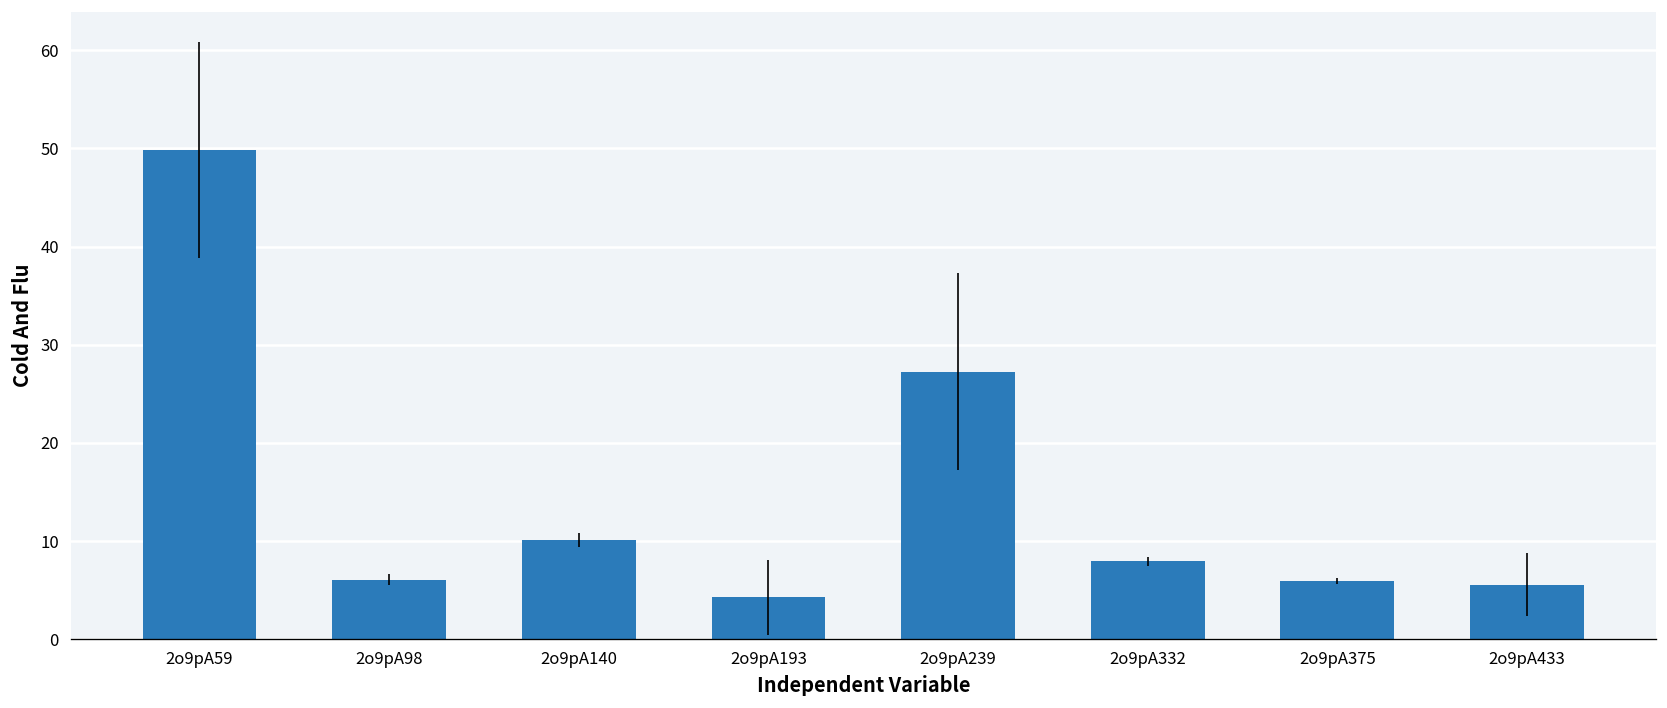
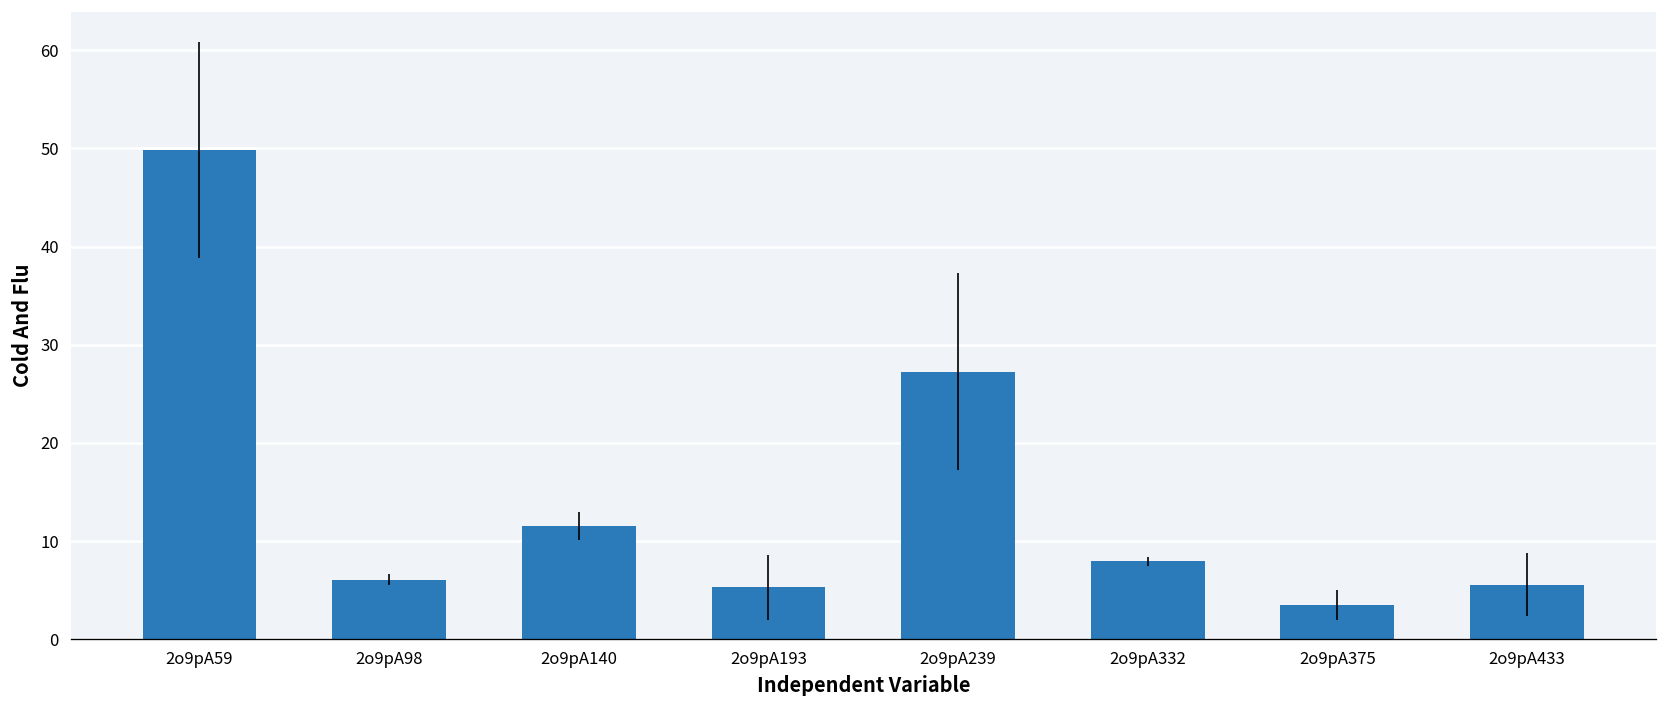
2o9pA140: 10 -> 12
2o9pA193: 4 -> 5
2o9pA375: 6 -> 4
